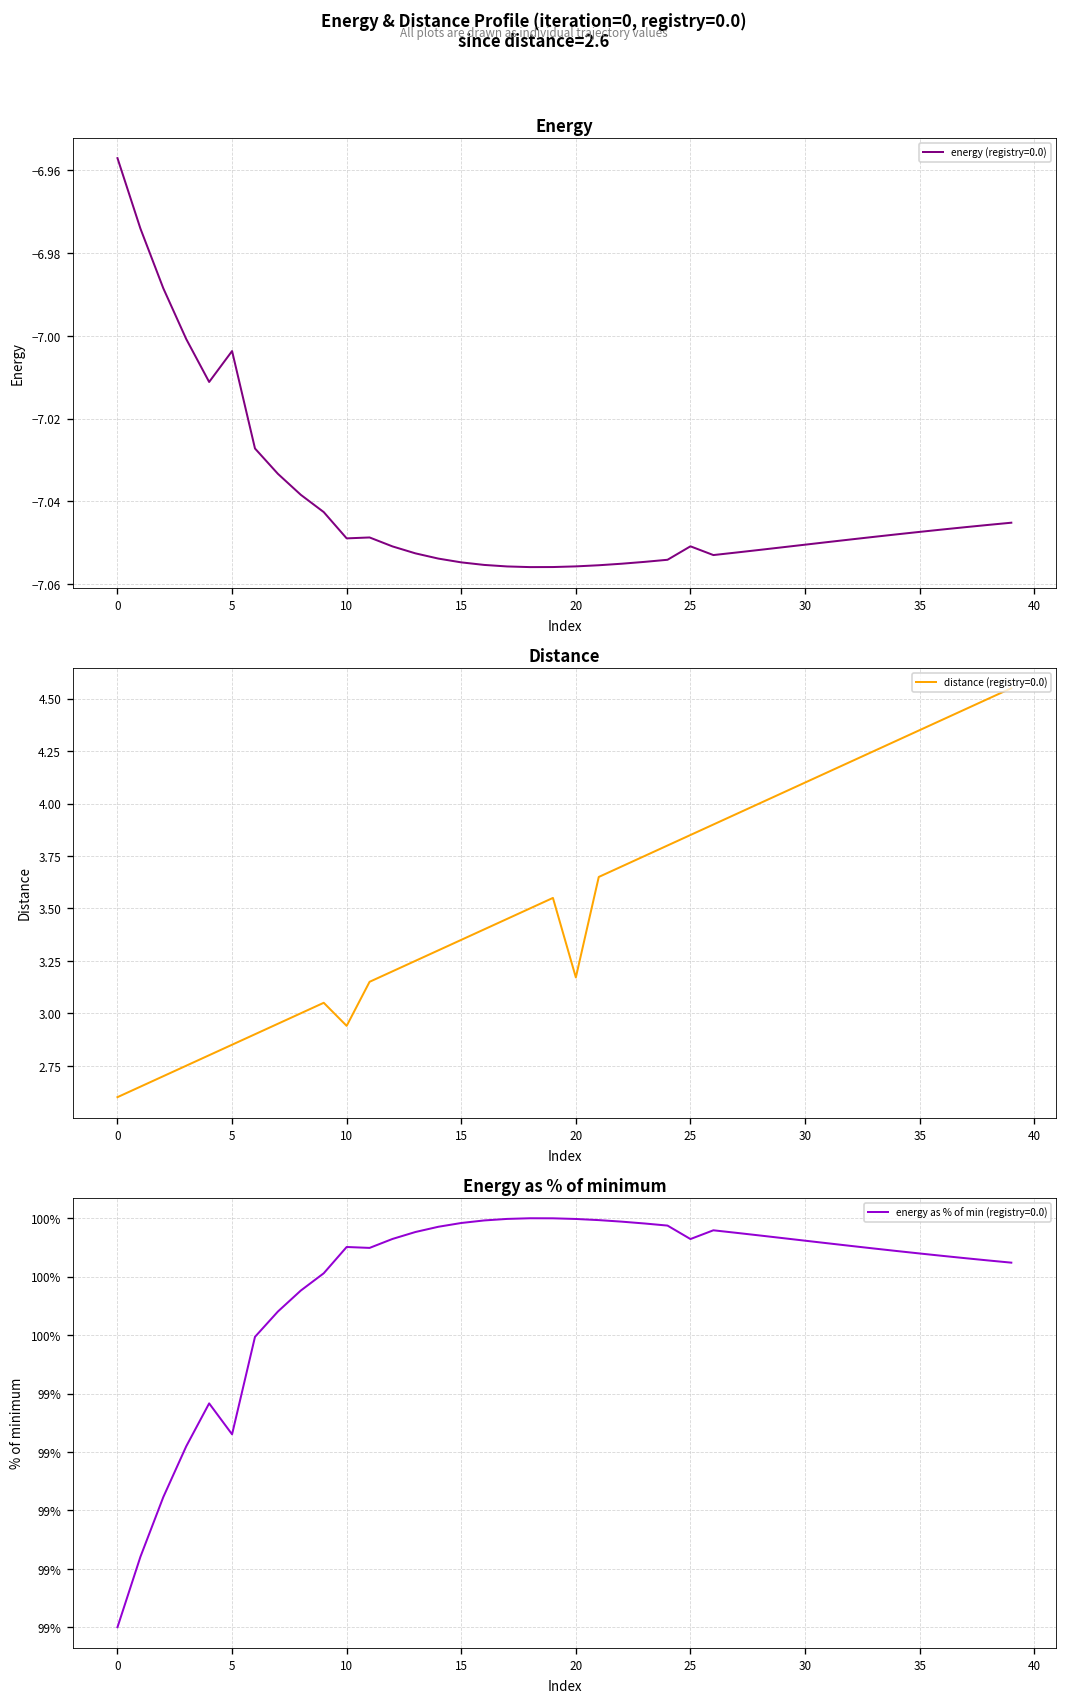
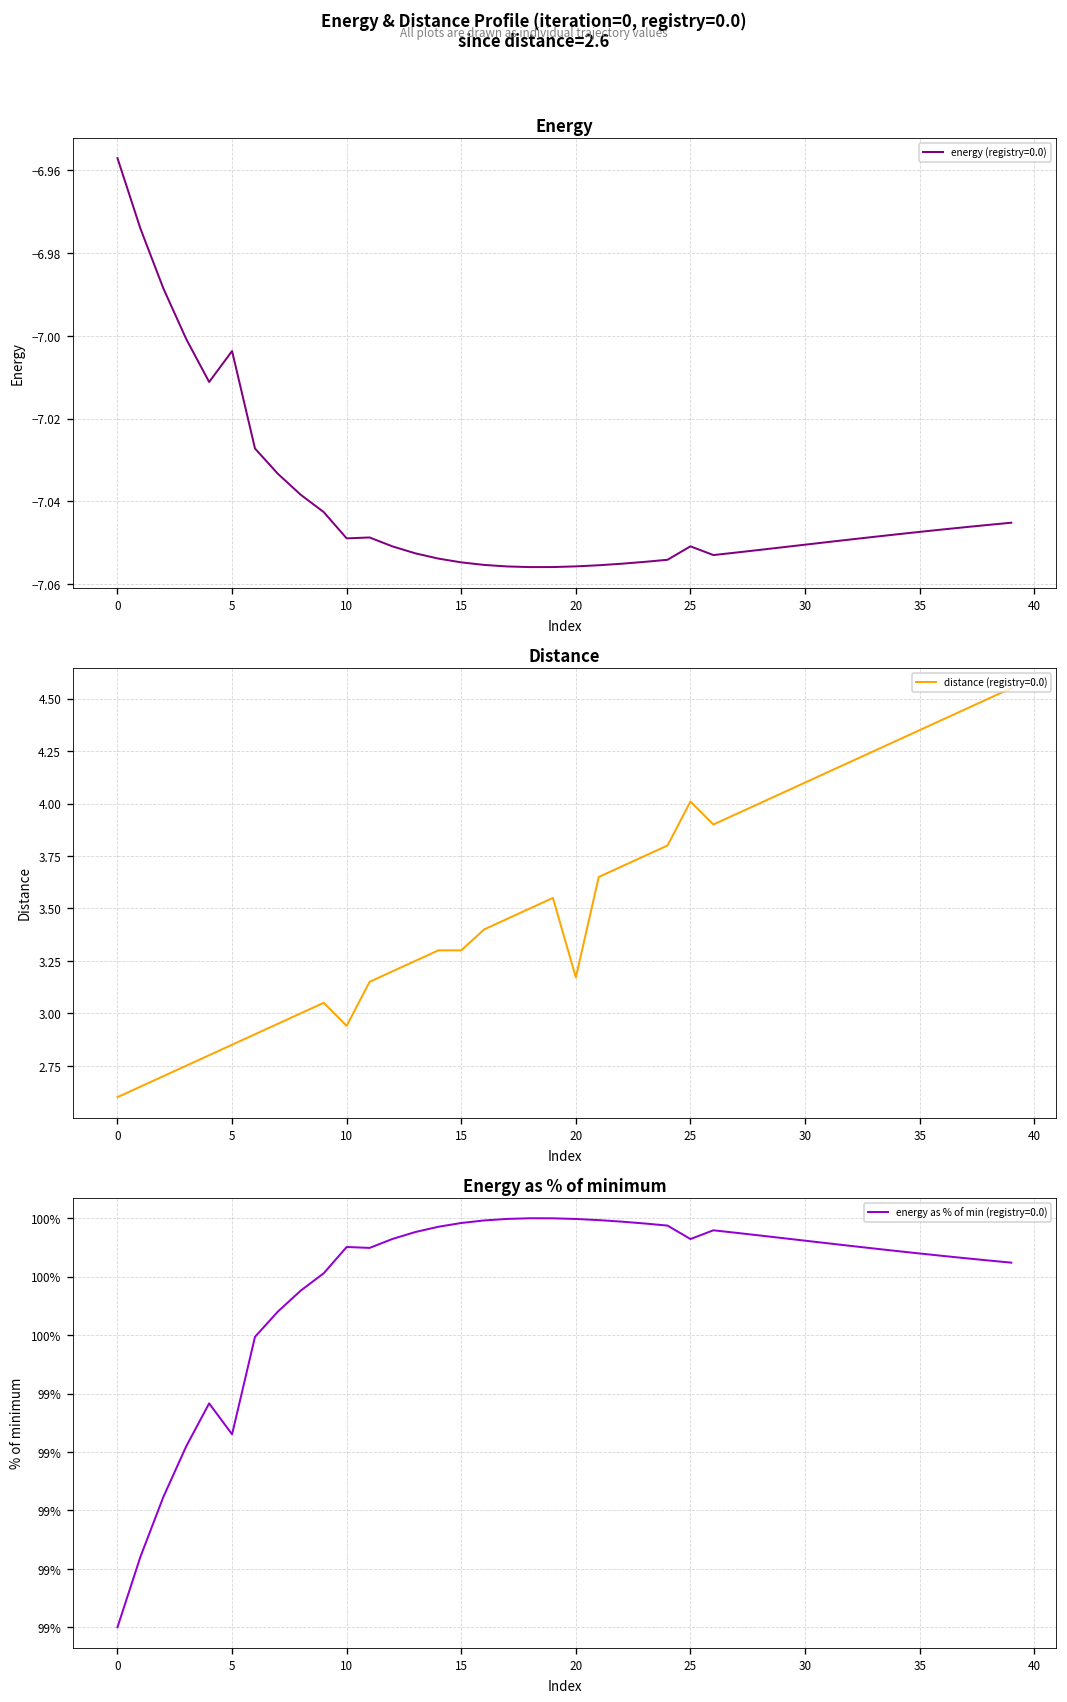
Distance, 15: 3.35 -> 3.30
Distance, 25: 3.85 -> 4.01
